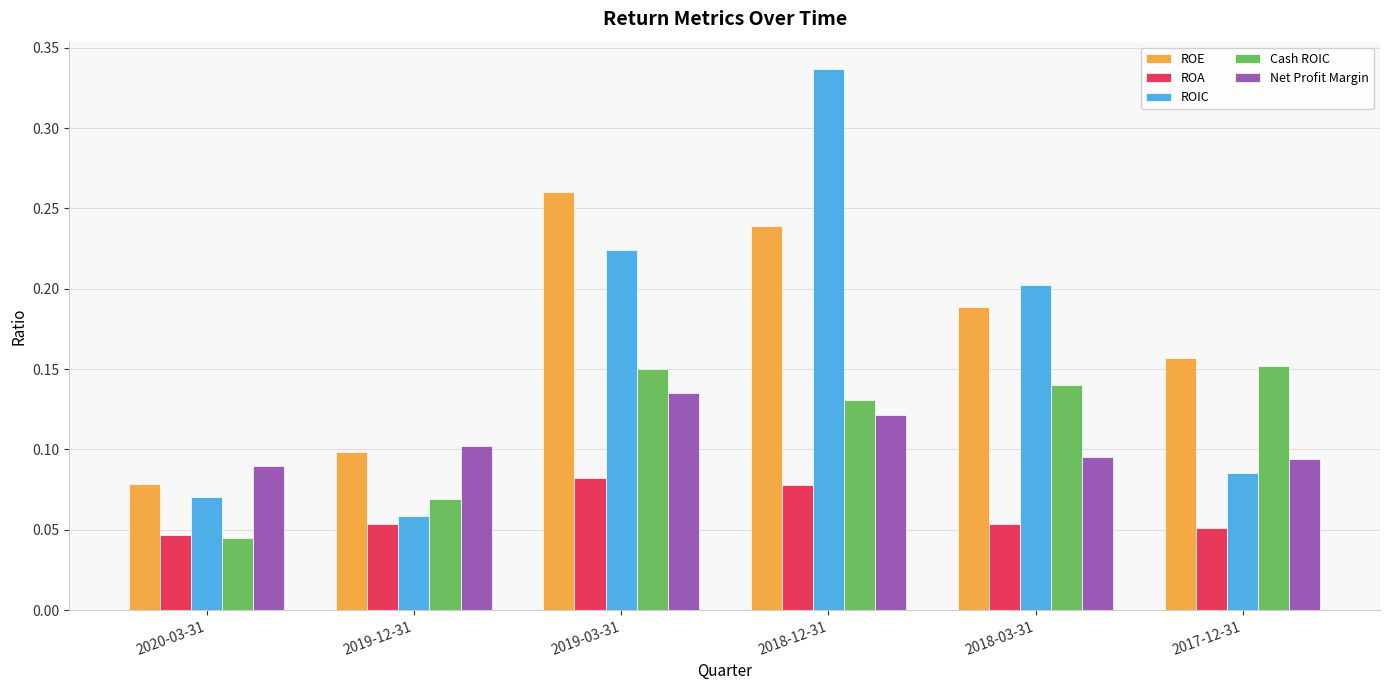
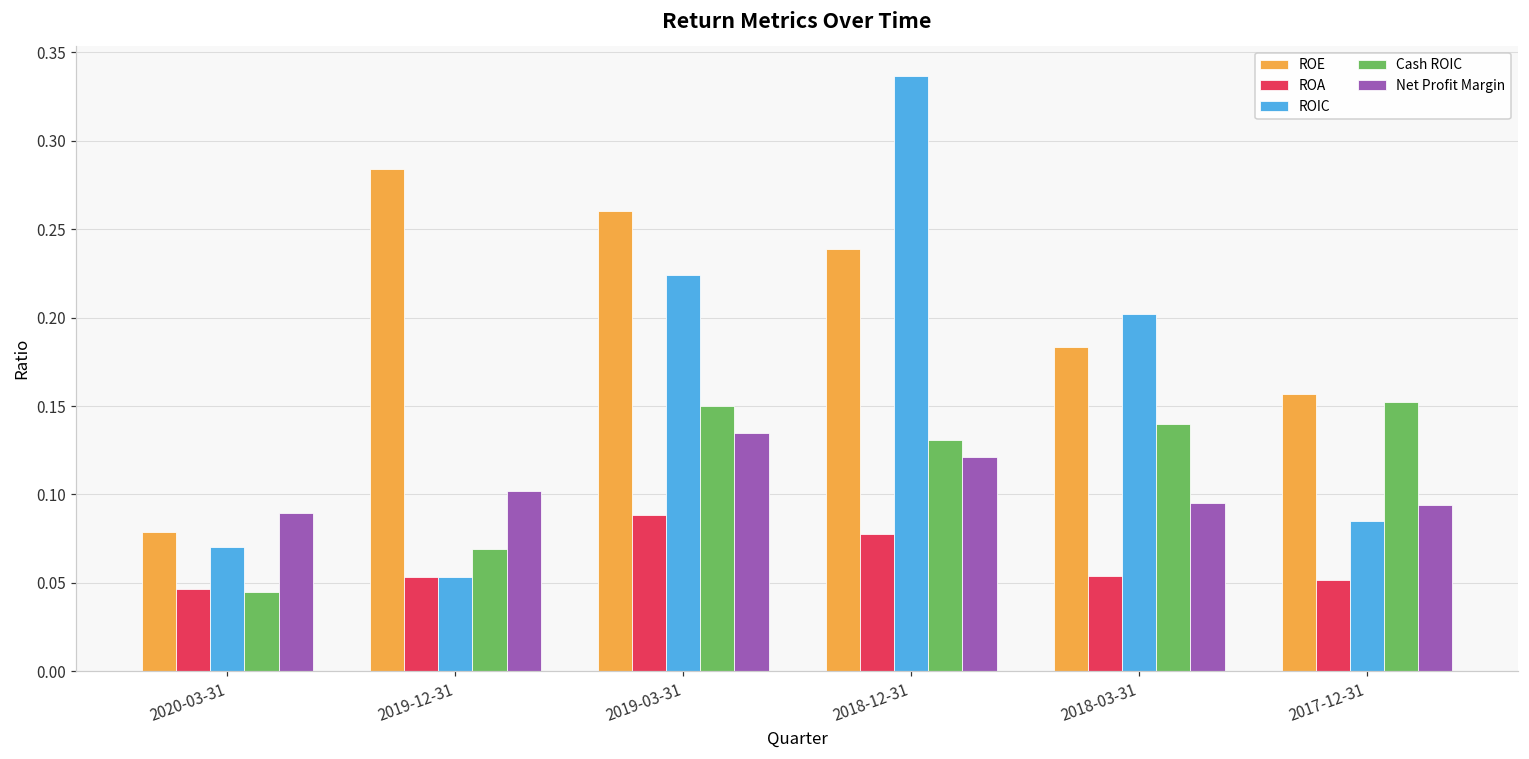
ROE, 2019-12-31: 0.099 -> 0.284
ROIC, 2019-12-31: 0.059 -> 0.053
ROA, 2019-03-31: 0.082 -> 0.088
ROE, 2018-03-31: 0.189 -> 0.183
